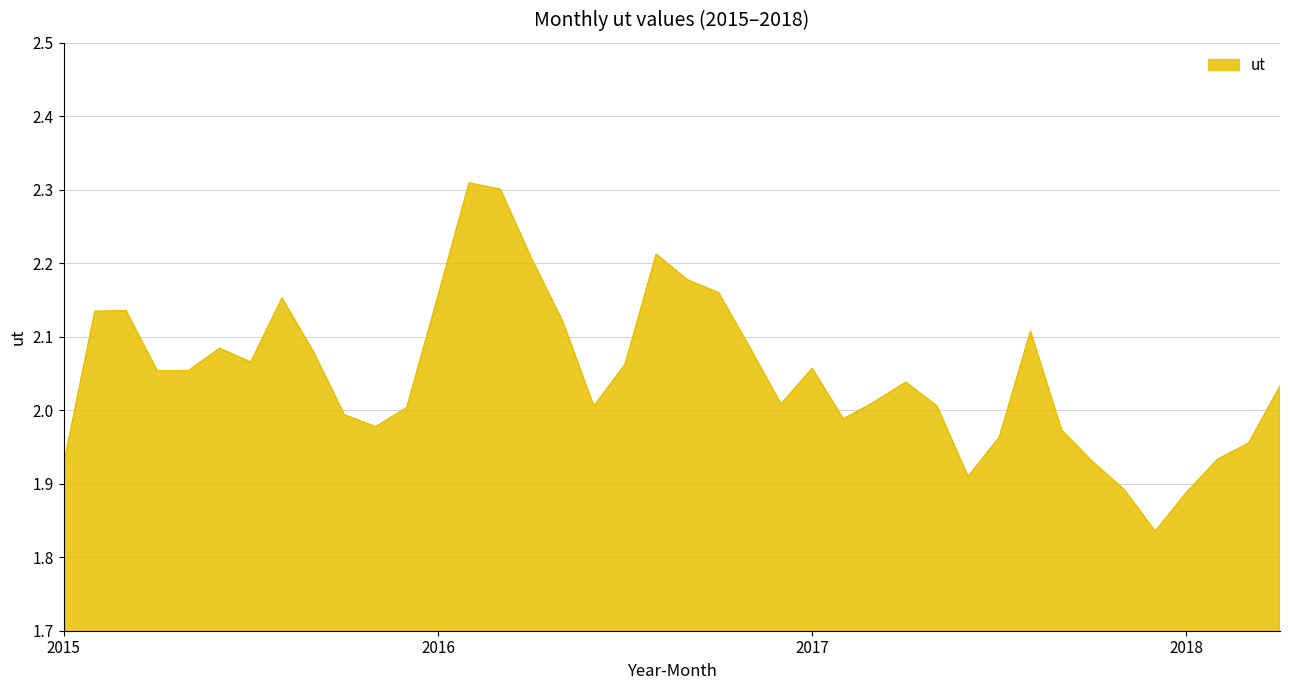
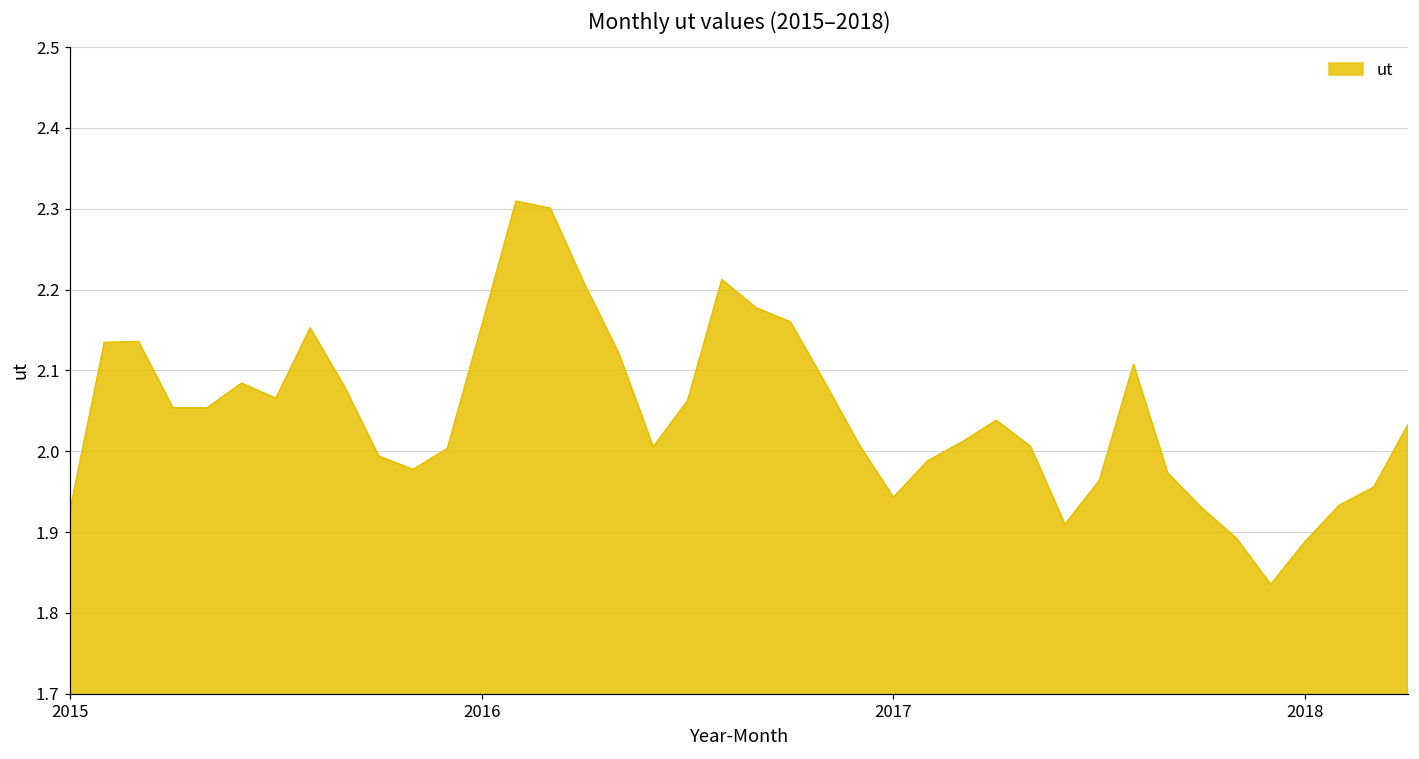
2017: 2.06 -> 1.94
